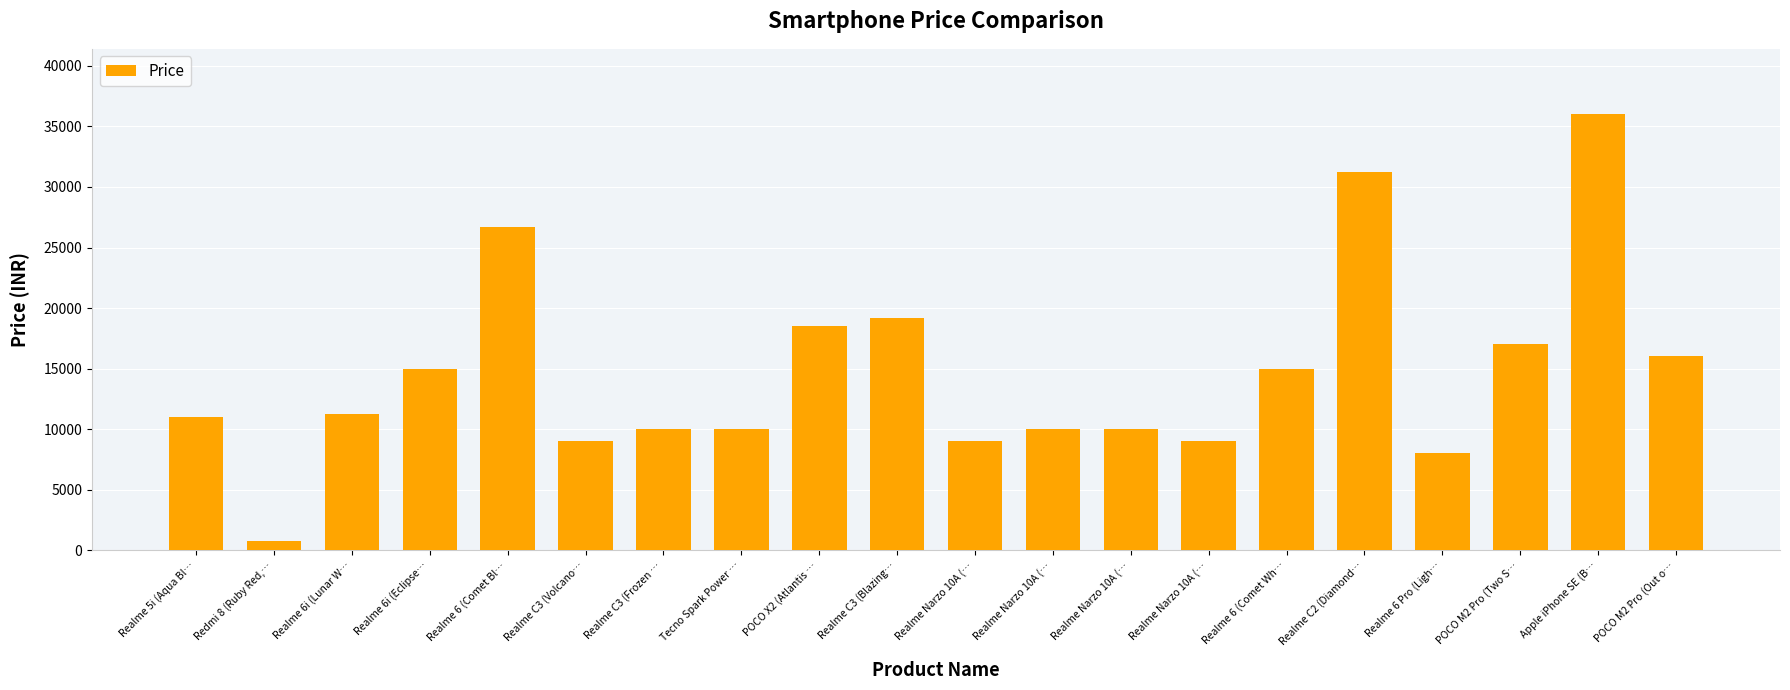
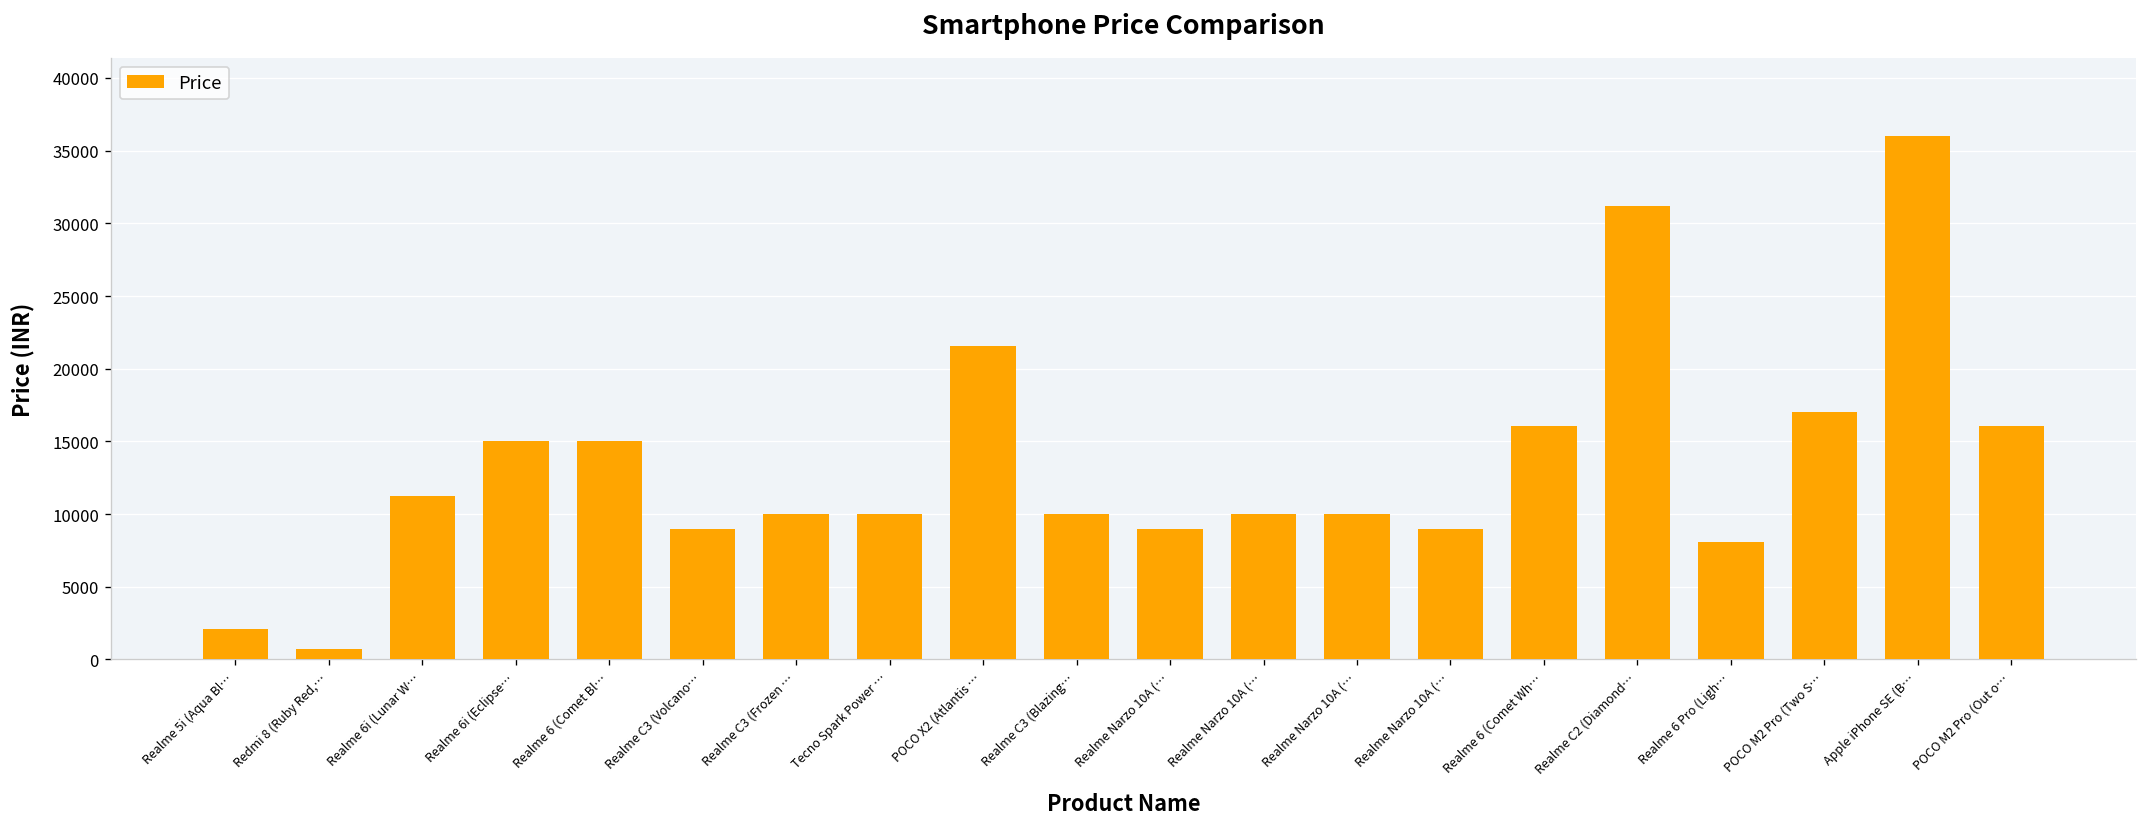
Realme 5i (Aqua Bl…: 11000 -> 2100
Realme 6 (Comet Bl…: 26700 -> 15000
POCO X2 (Atlantis …: 18500 -> 21600
Realme C3 (Blazing…: 19200 -> 10000
Realme 6 (Comet Wh…: 15000 -> 16100
